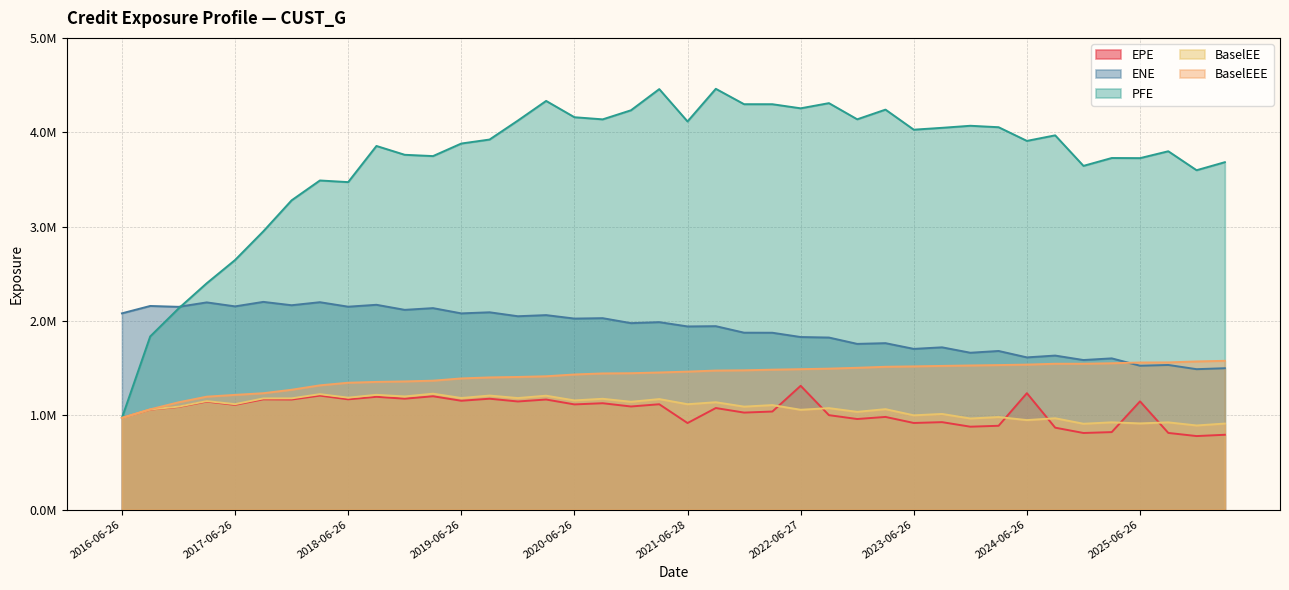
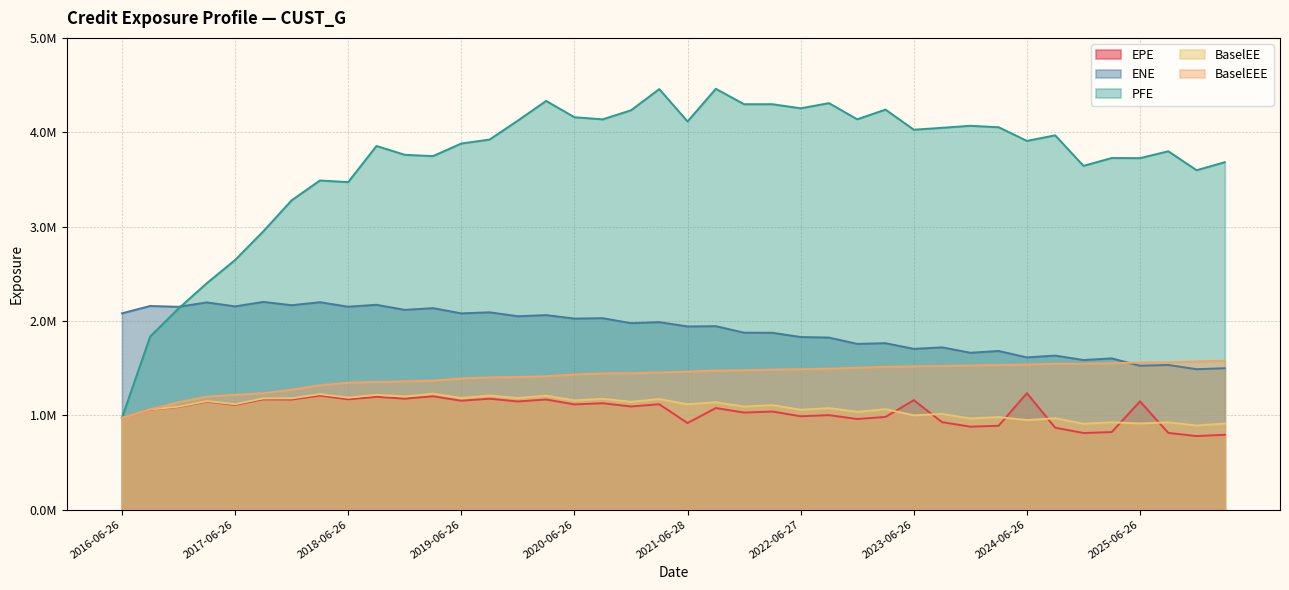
EPE, 2022-06-27: 1300000 -> 1000000
EPE, 2023-06-26: 900000 -> 1200000
